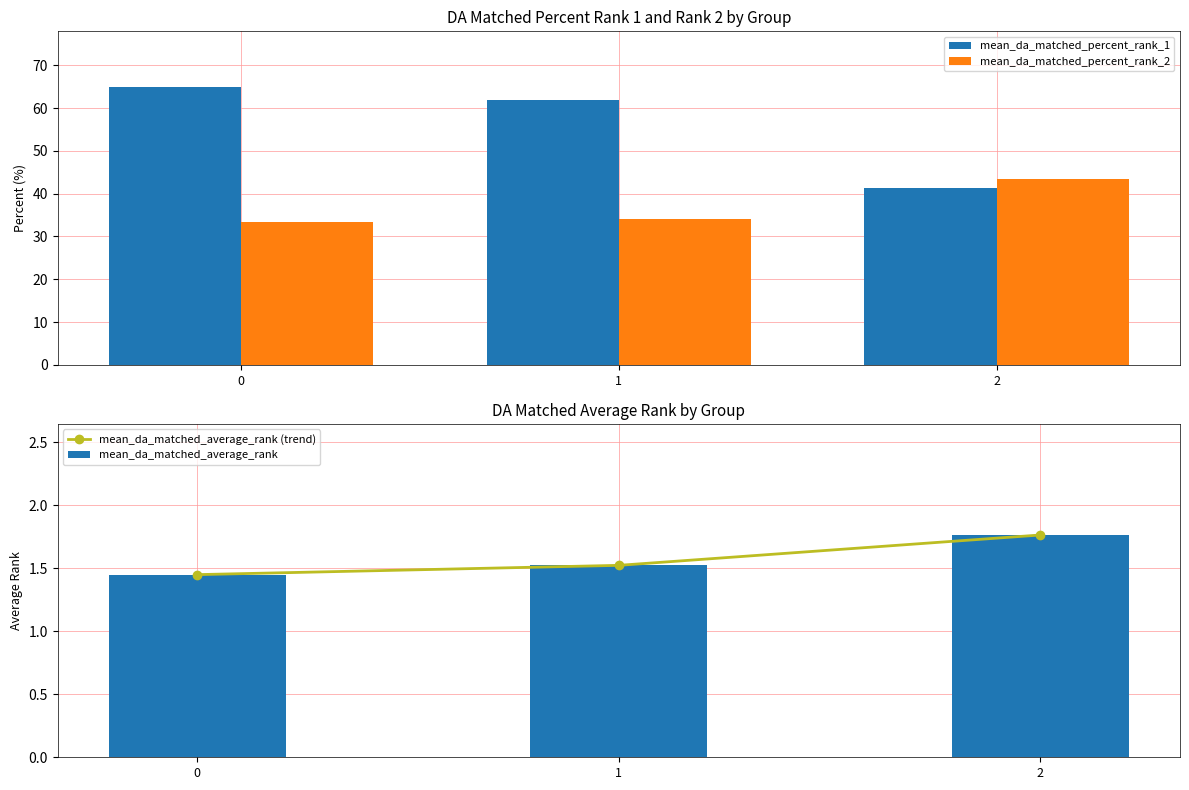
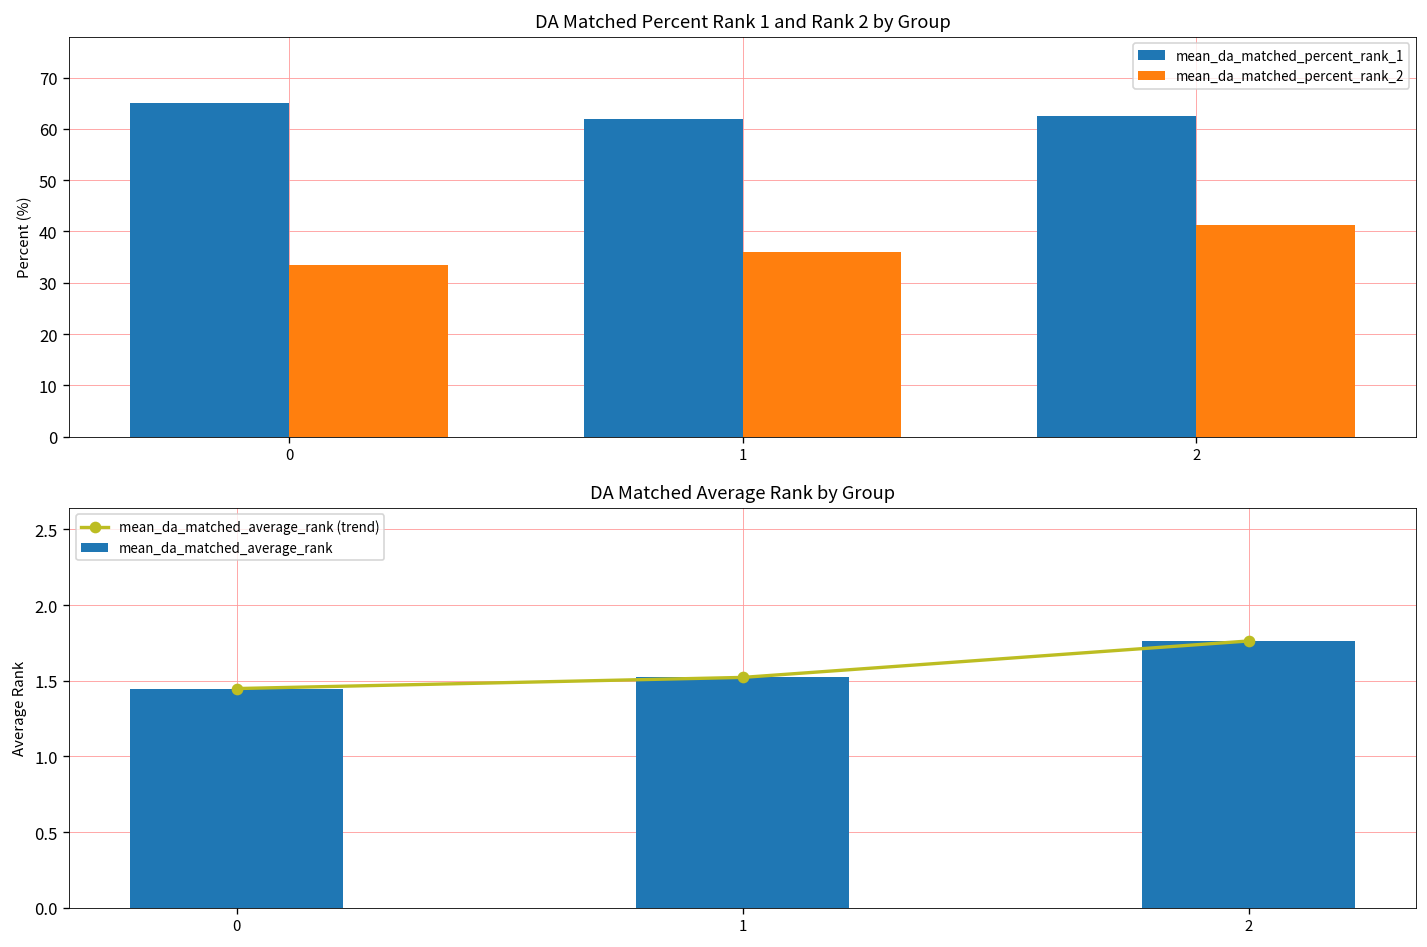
DA Matched Percent Rank 1 and Rank 2 by Group, mean_da_matched_percent_rank_2, 1: 34 -> 36
DA Matched Percent Rank 1 and Rank 2 by Group, mean_da_matched_percent_rank_1, 2: 41 -> 62
DA Matched Percent Rank 1 and Rank 2 by Group, mean_da_matched_percent_rank_2, 2: 43 -> 41
